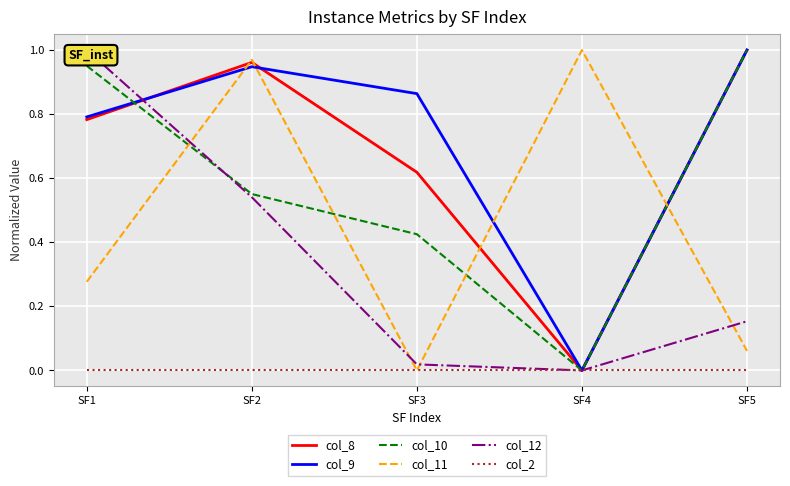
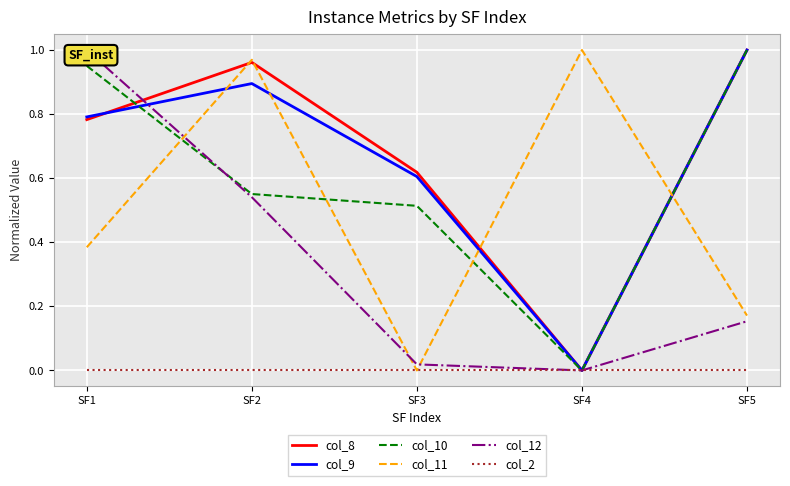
col_11, SF1: 0.28 -> 0.38
col_9, SF2: 0.95 -> 0.90
col_9, SF3: 0.86 -> 0.61
col_10, SF3: 0.43 -> 0.51
col_11, SF5: 0.06 -> 0.17
